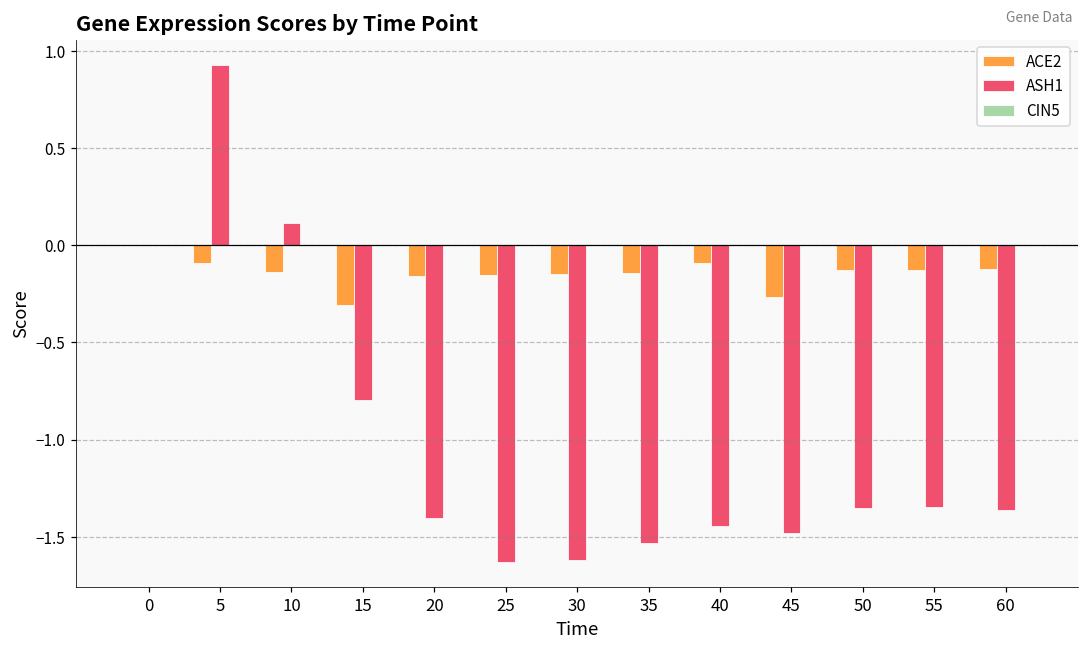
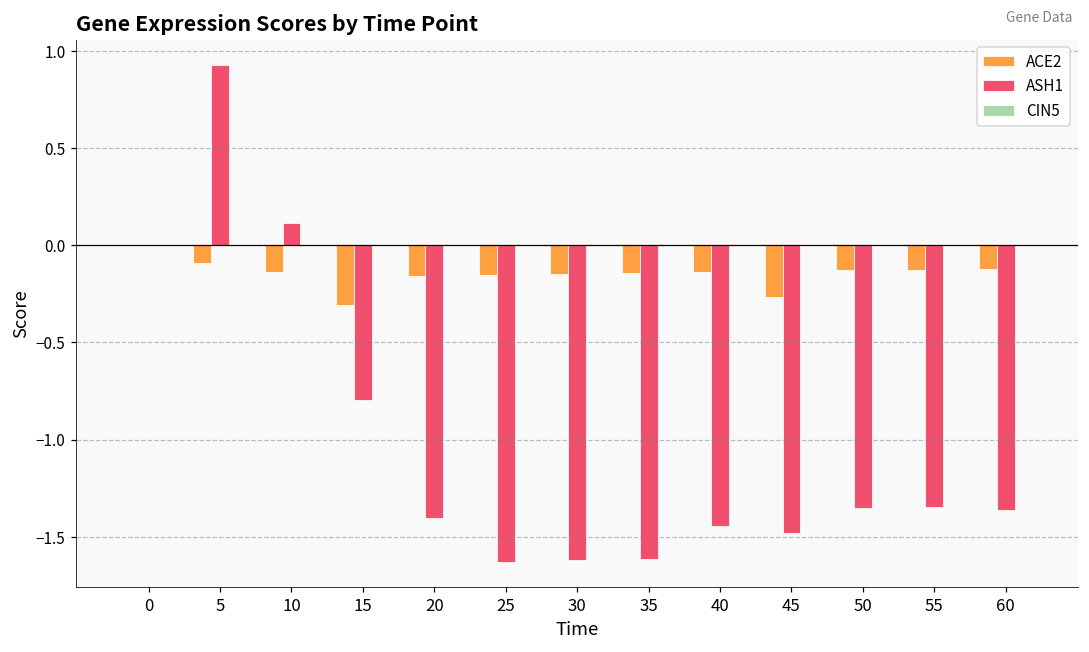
ASH1, 35: -1.53 -> -1.62
ACE2, 40: -0.09 -> -0.14
